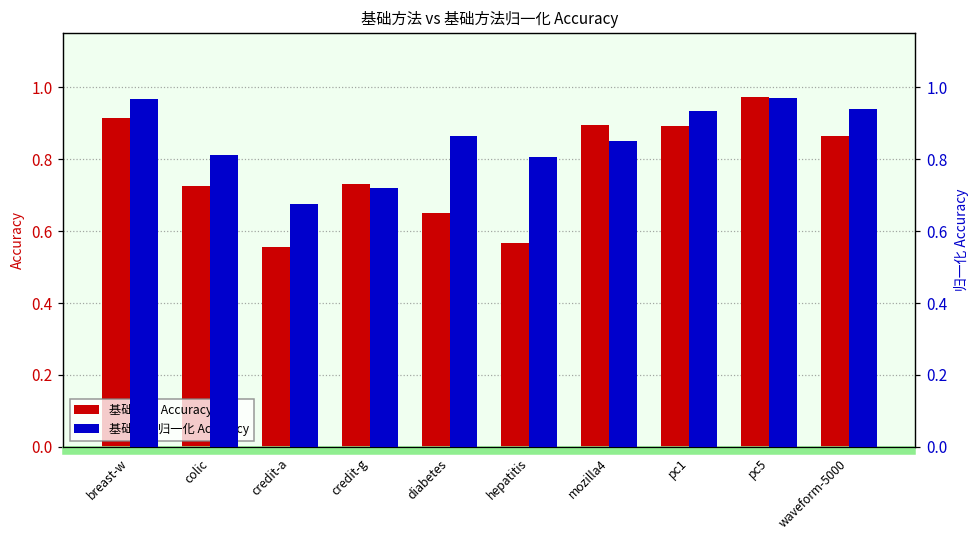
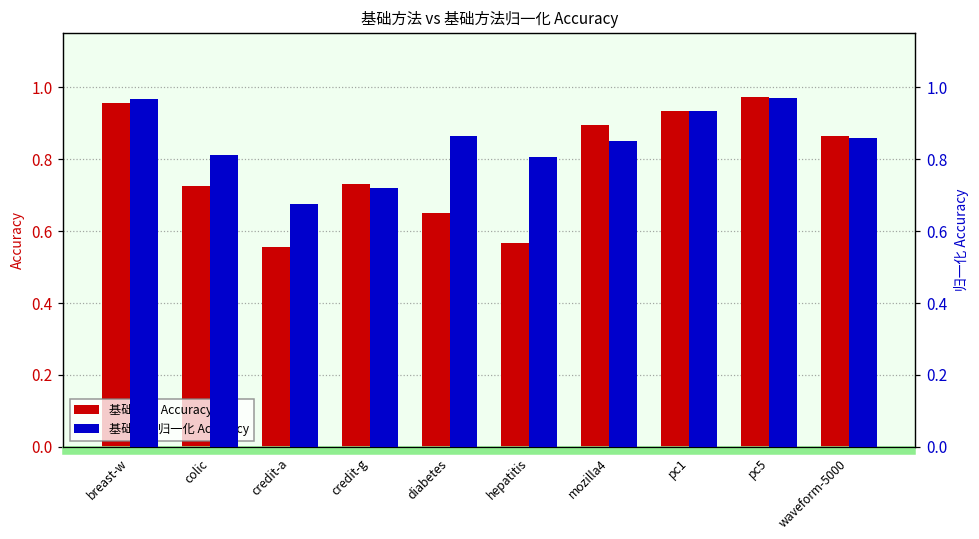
基础方法 Accuracy, breast-w: 0.91 -> 0.96
基础方法 Accuracy, pc1: 0.89 -> 0.94
基础方法归一化 Accuracy, waveform-5000: 0.94 -> 0.86
